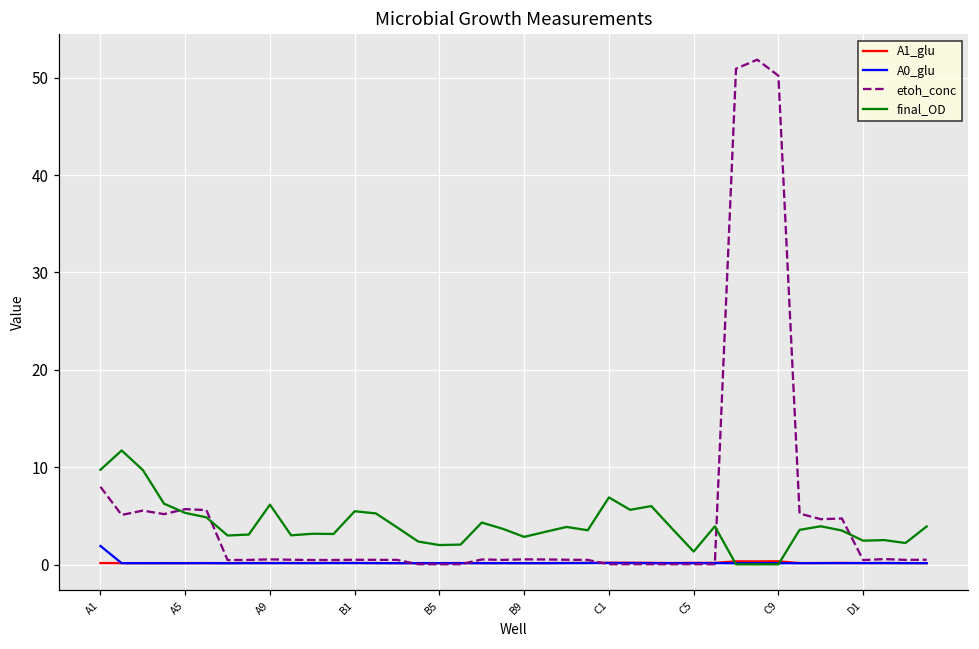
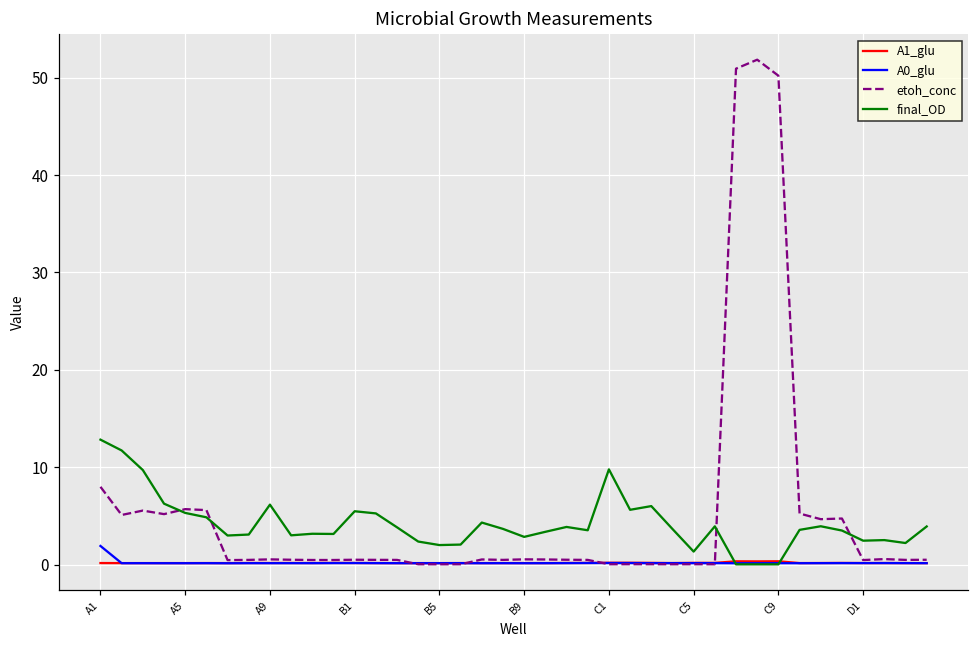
final_OD, A1: 10 -> 13
final_OD, C1: 7 -> 10
